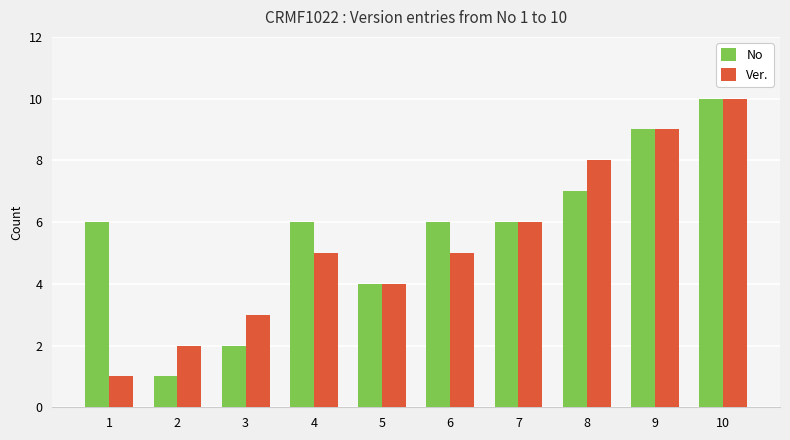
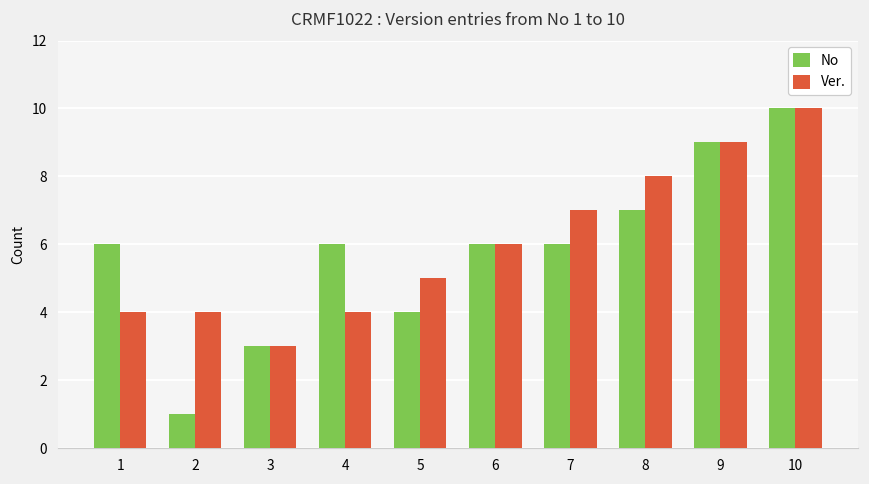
Ver., 1: 1 -> 4
Ver., 2: 2 -> 4
No, 3: 2 -> 3
Ver., 4: 5 -> 4
Ver., 5: 4 -> 5
Ver., 6: 5 -> 6
Ver., 7: 6 -> 7
